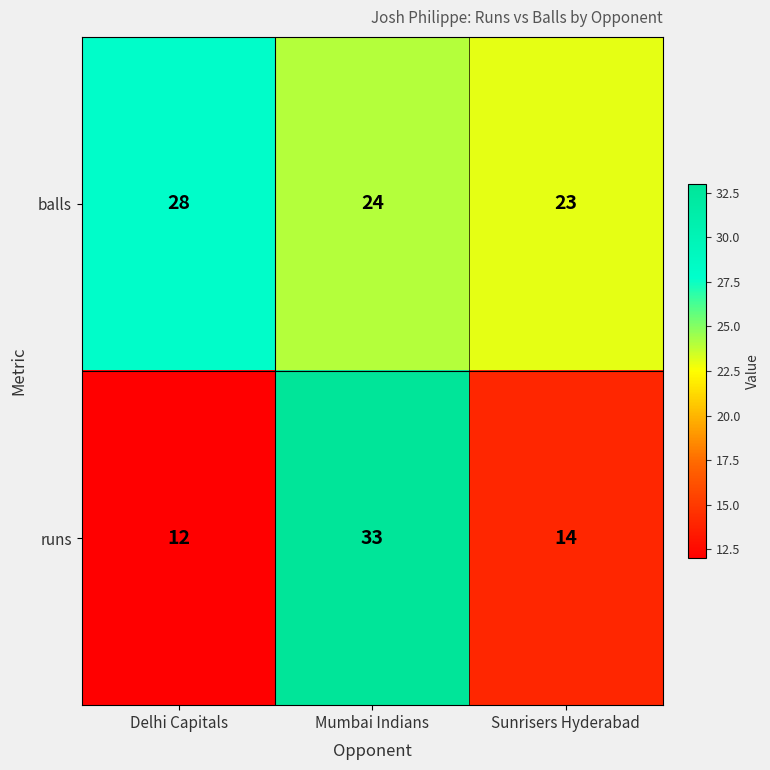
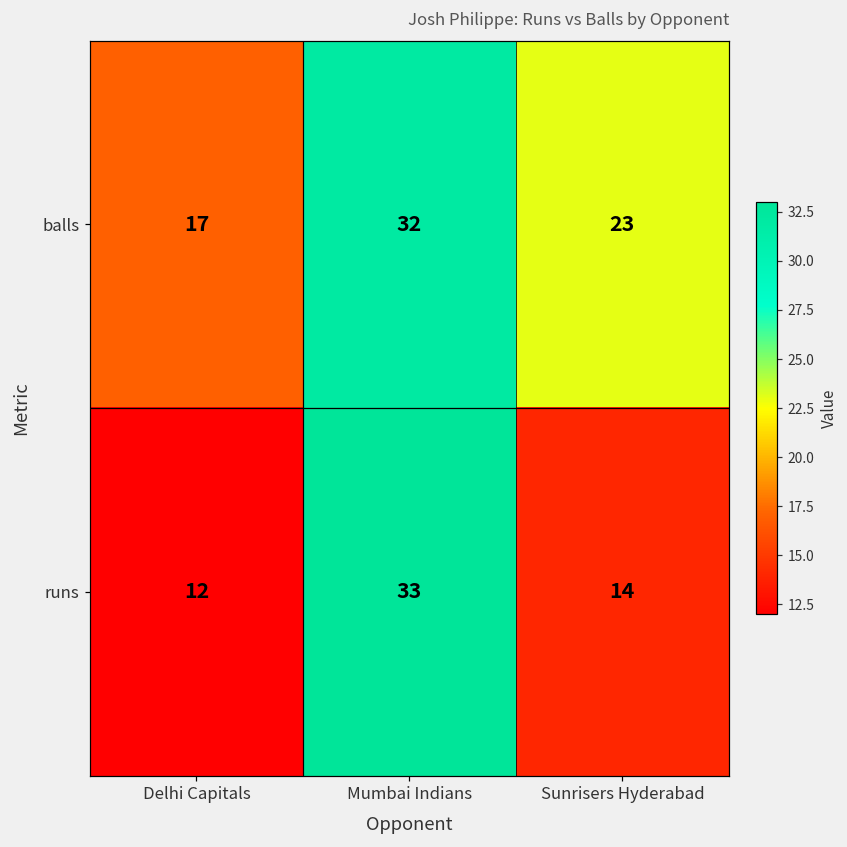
balls, Delhi Capitals: 28 -> 17
balls, Mumbai Indians: 24 -> 32
